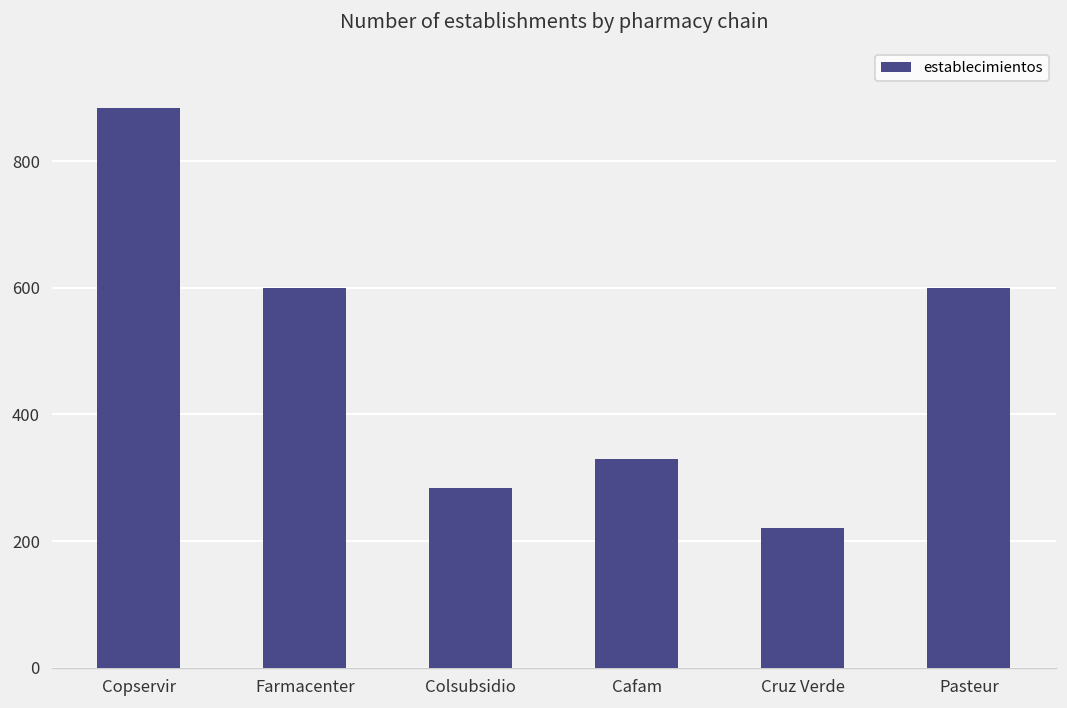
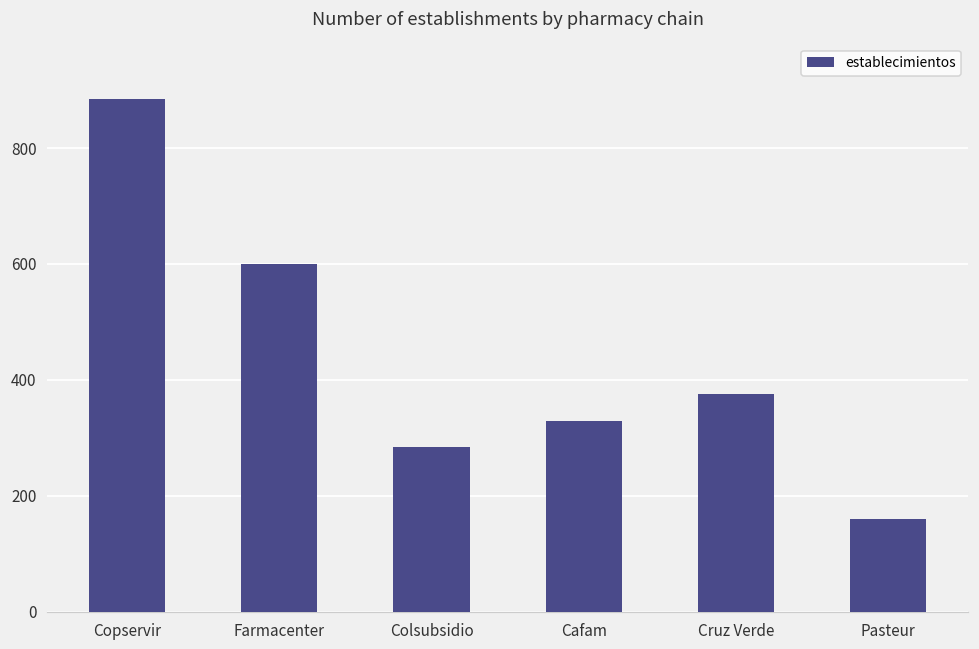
Cruz Verde: 220 -> 380
Pasteur: 600 -> 160
